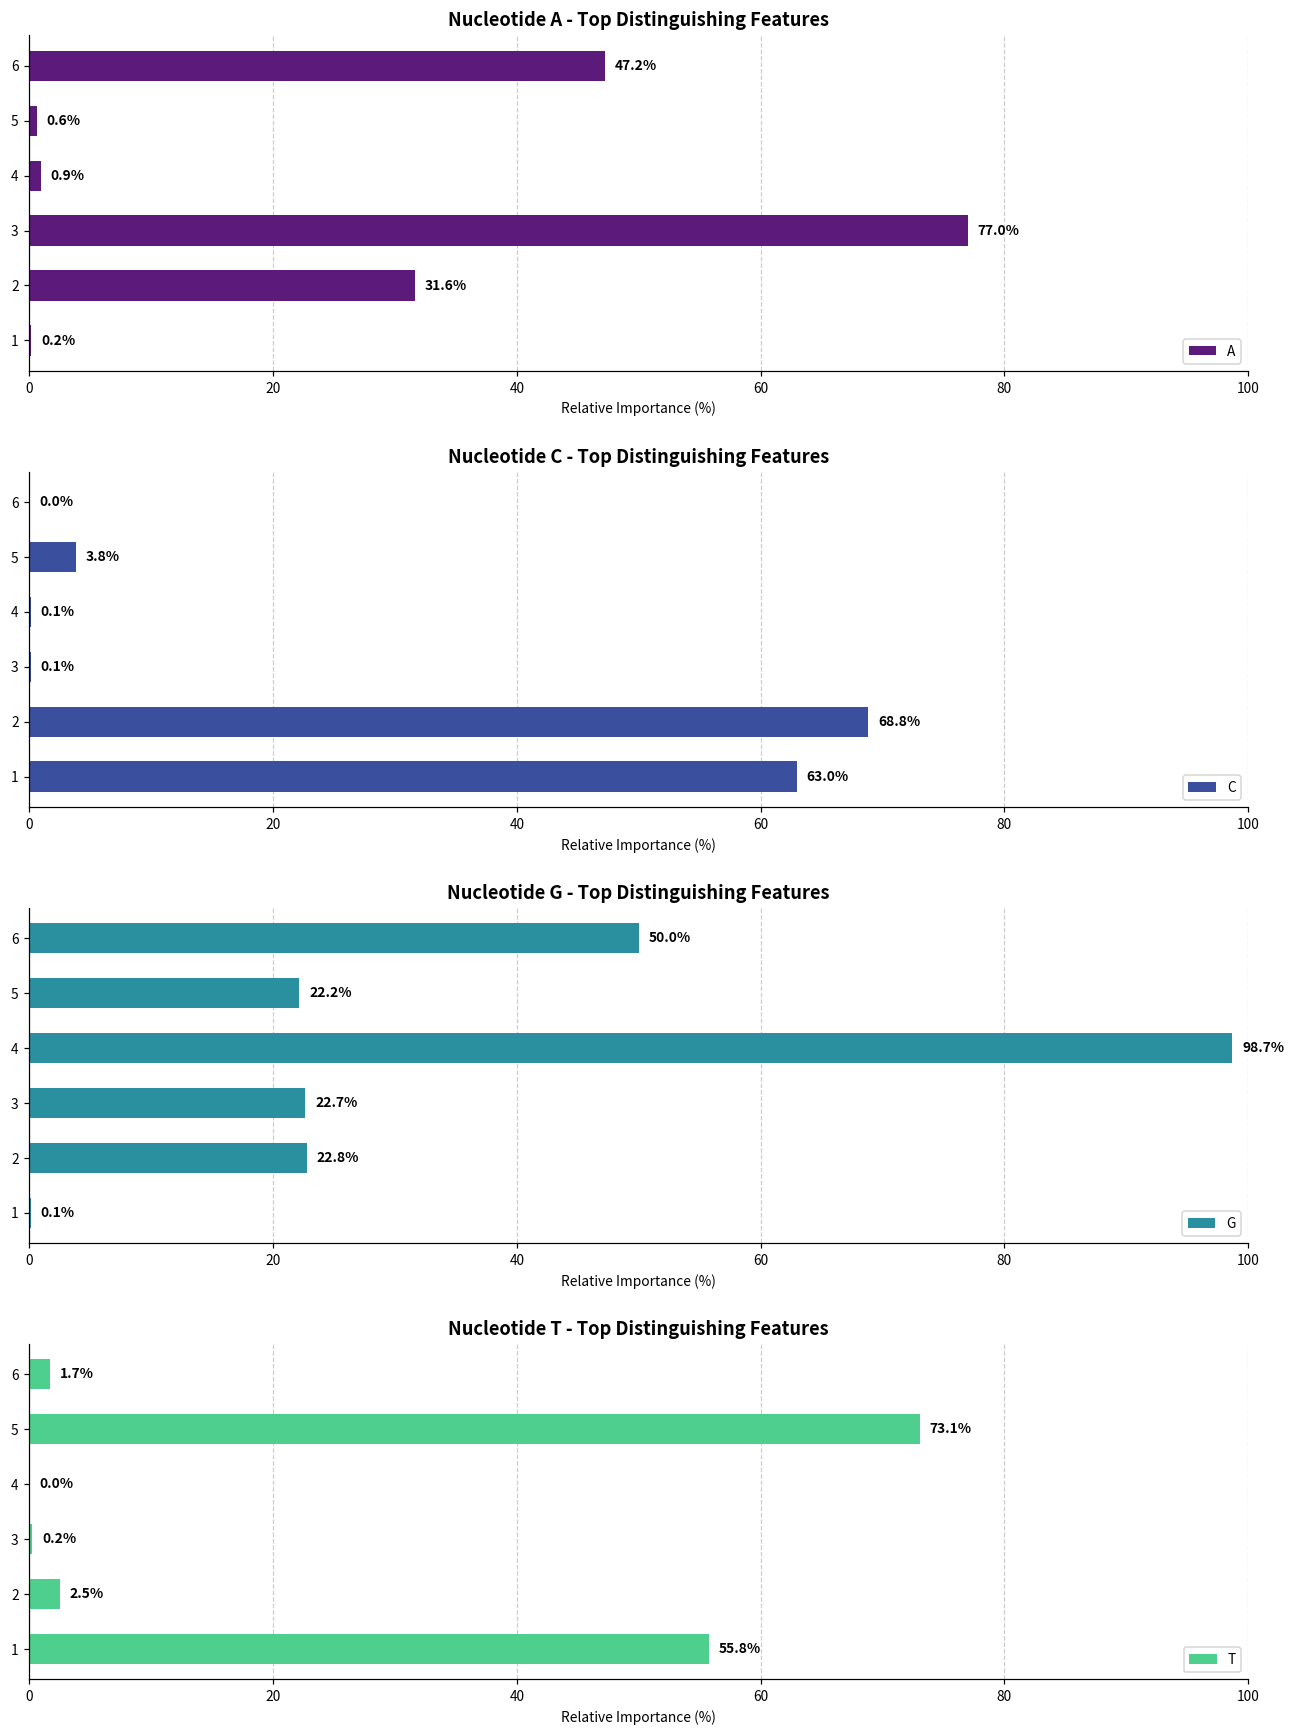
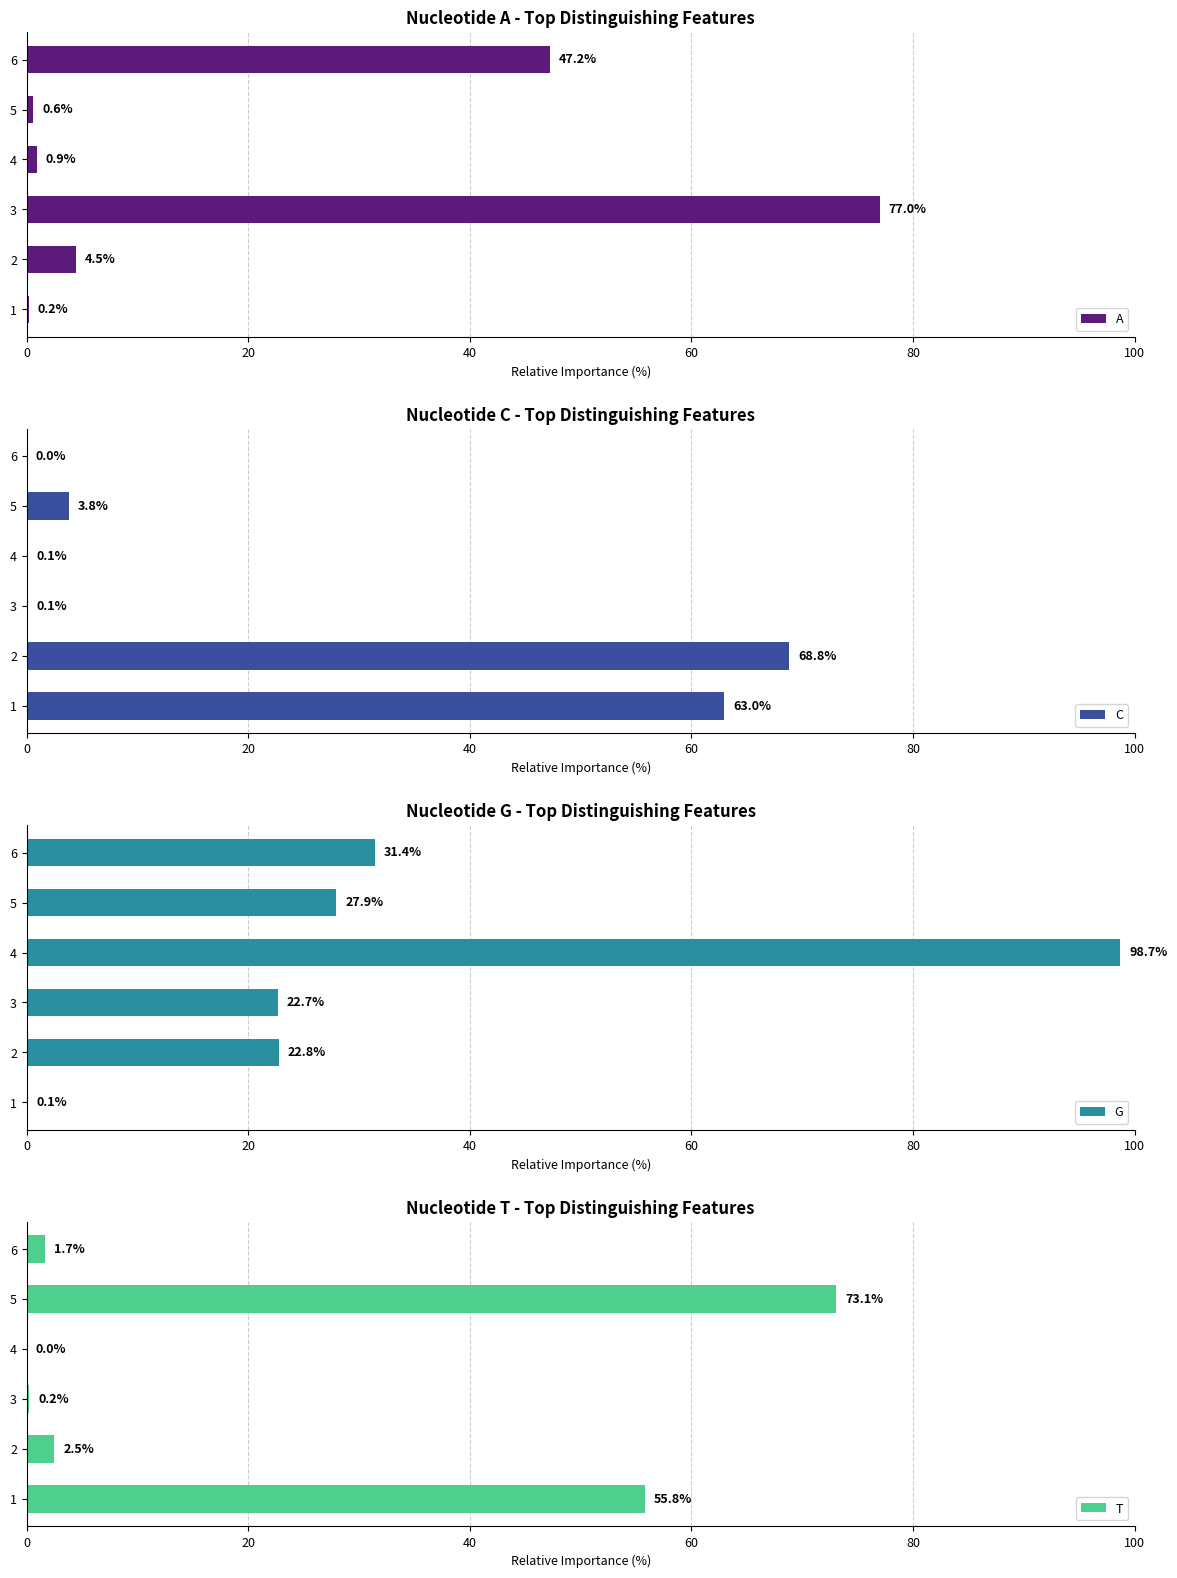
Nucleotide A - Top Distinguishing Features, 2: 31.6% -> 4.5%
Nucleotide G - Top Distinguishing Features, 6: 50.0% -> 31.4%
Nucleotide G - Top Distinguishing Features, 5: 22.2% -> 27.9%
